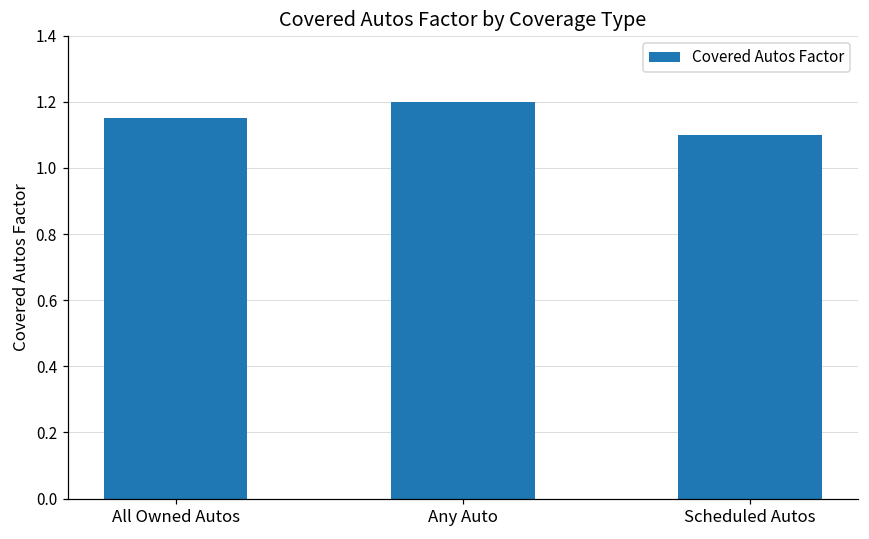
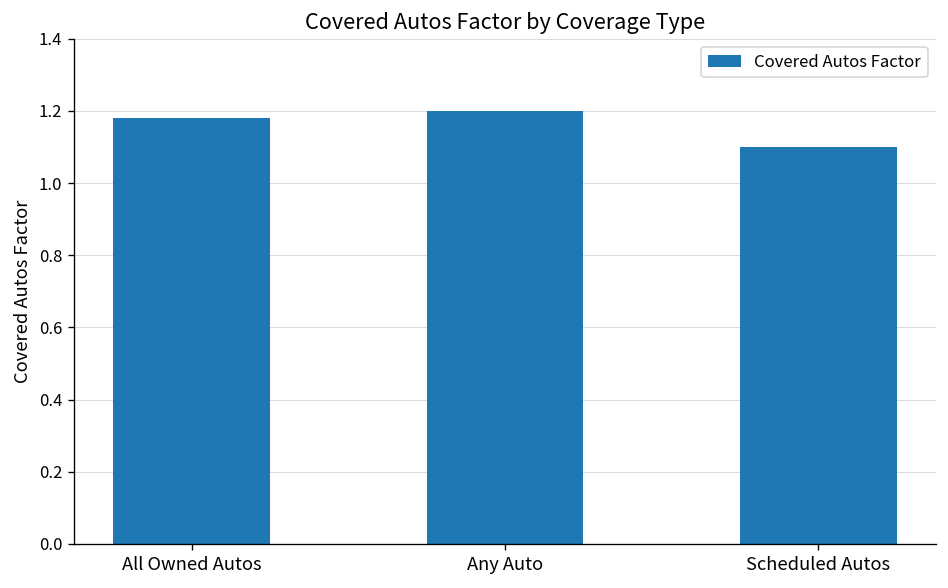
All Owned Autos: 1.15 -> 1.18
